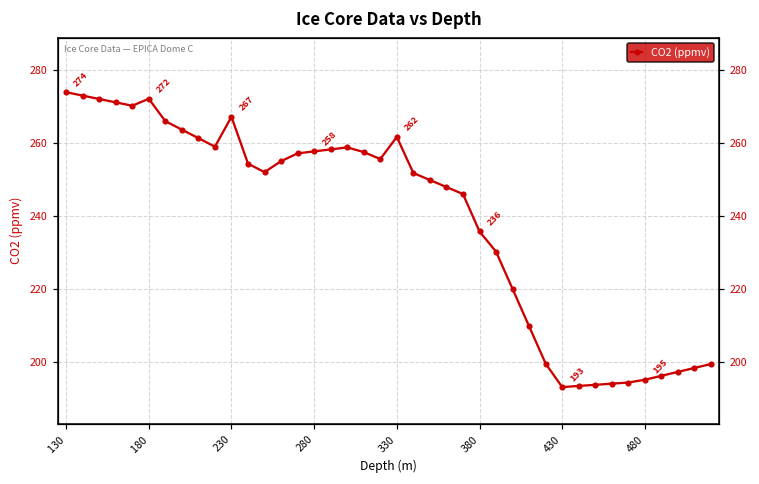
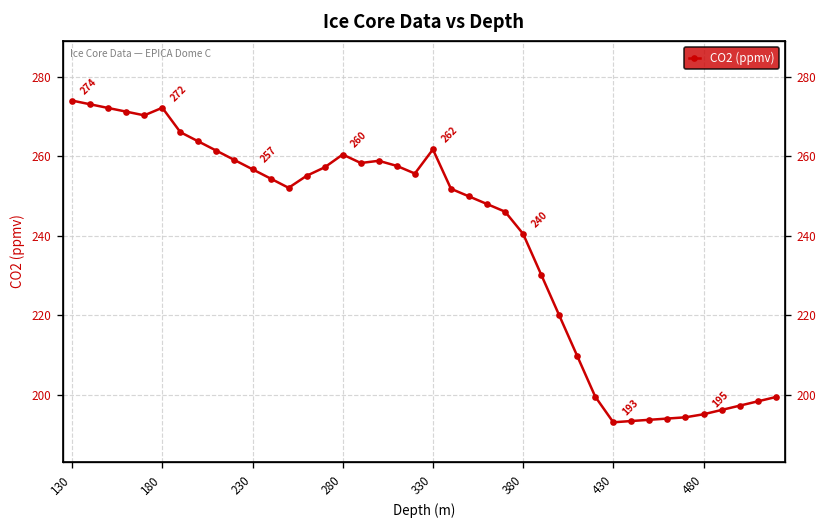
230: 267 -> 257
280: 258 -> 260
380: 236 -> 240
